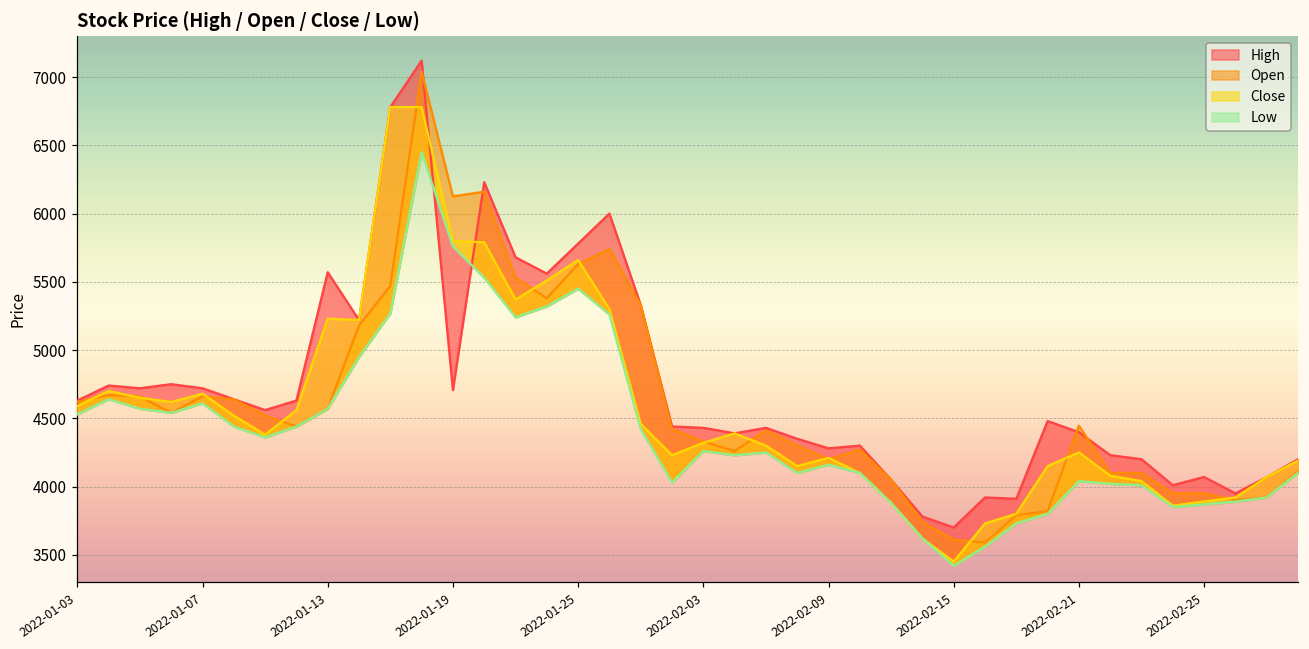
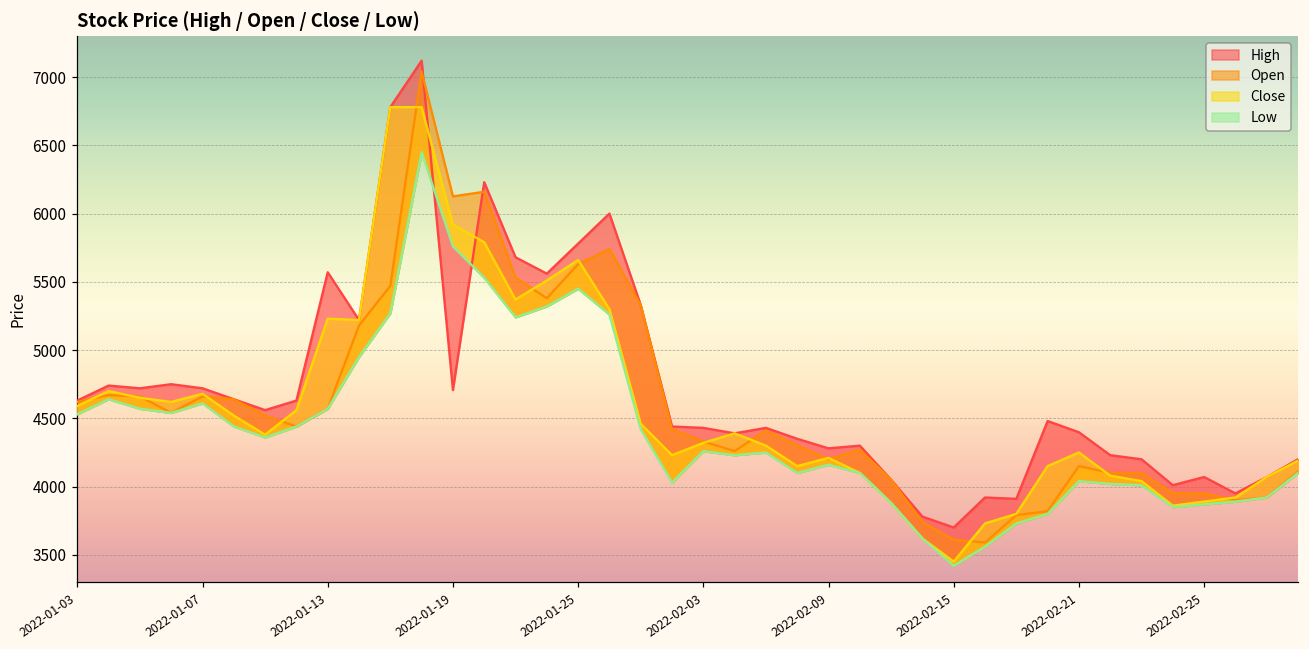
Close, 2022-01-19: 5800 -> 5920
Open, 2022-02-21: 4450 -> 4150
